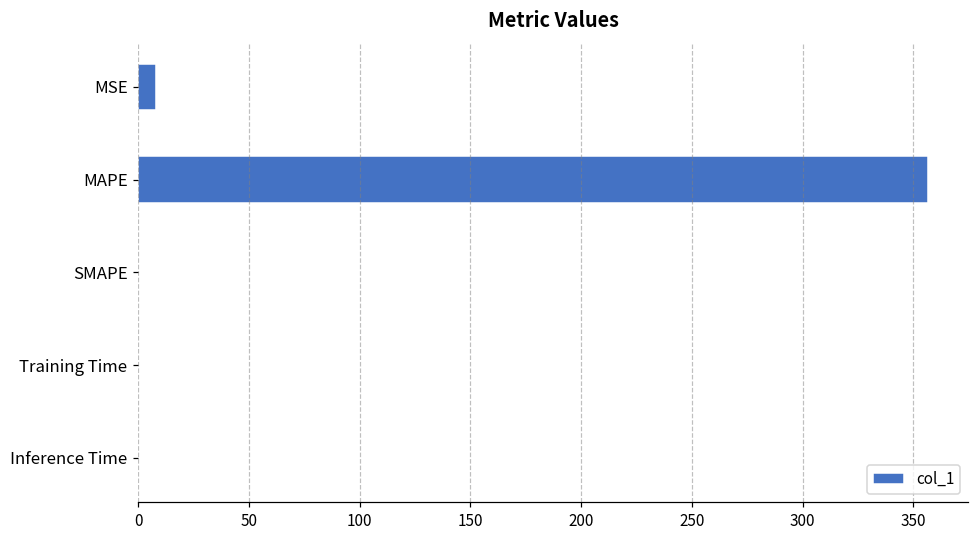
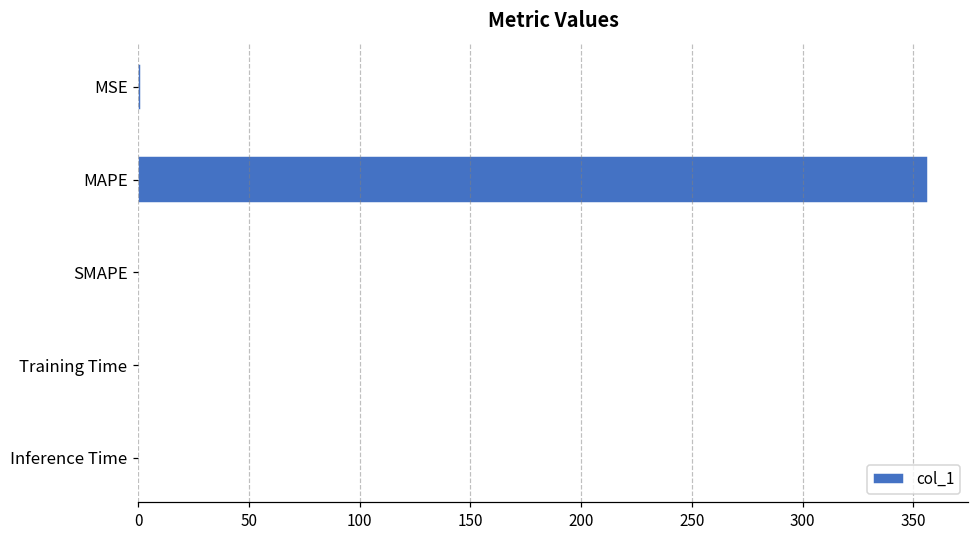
MSE: 8 -> 1
